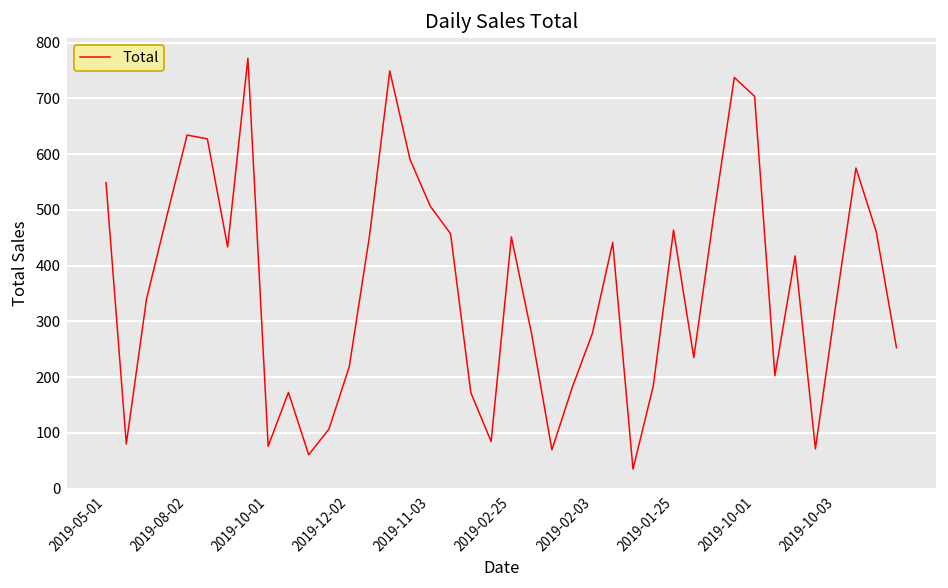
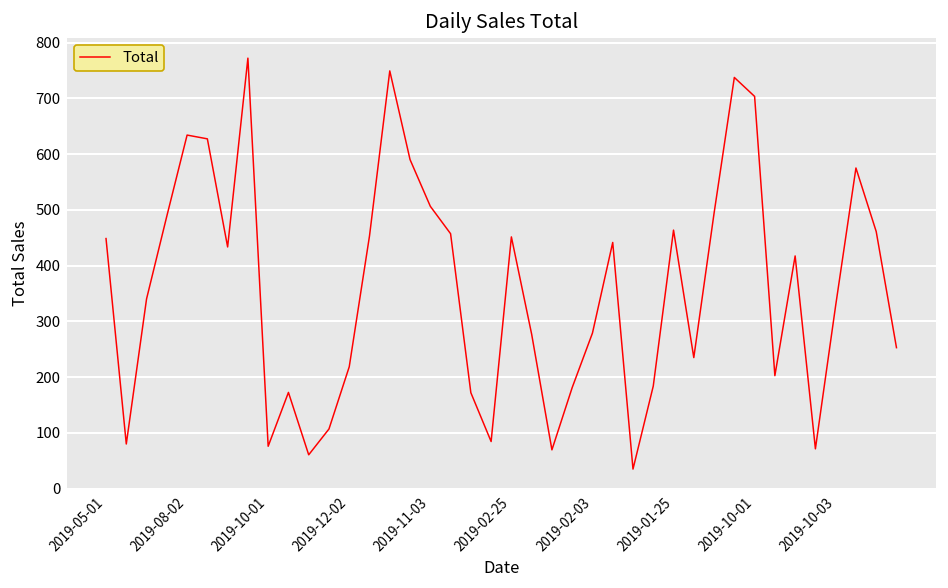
2019-05-01: 550 -> 450
